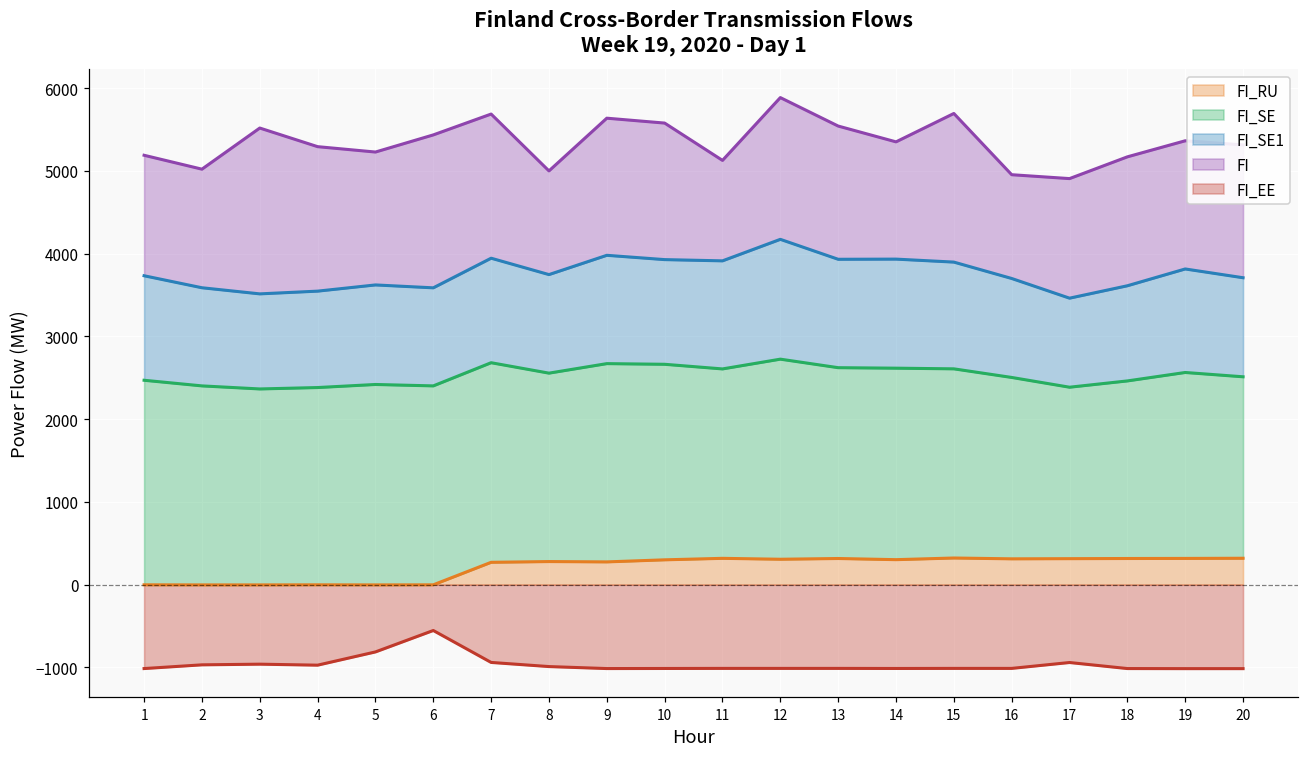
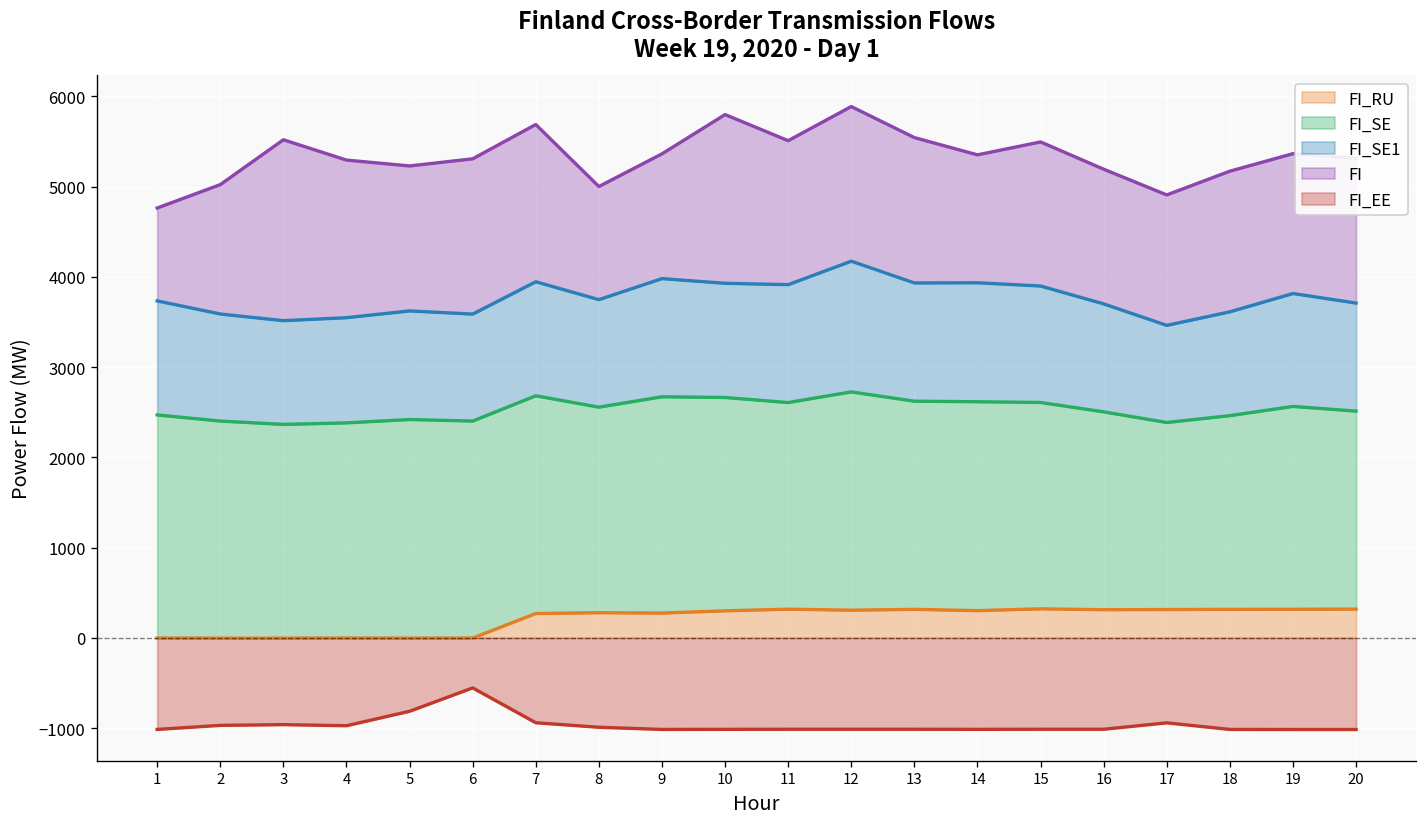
FI, 1: 1500 -> 1000
FI, 6: 1800 -> 1700
FI, 9: 1700 -> 1400
FI, 10: 1700 -> 1900
FI, 11: 1200 -> 1600
FI, 15: 1800 -> 1600
FI, 16: 1300 -> 1500
